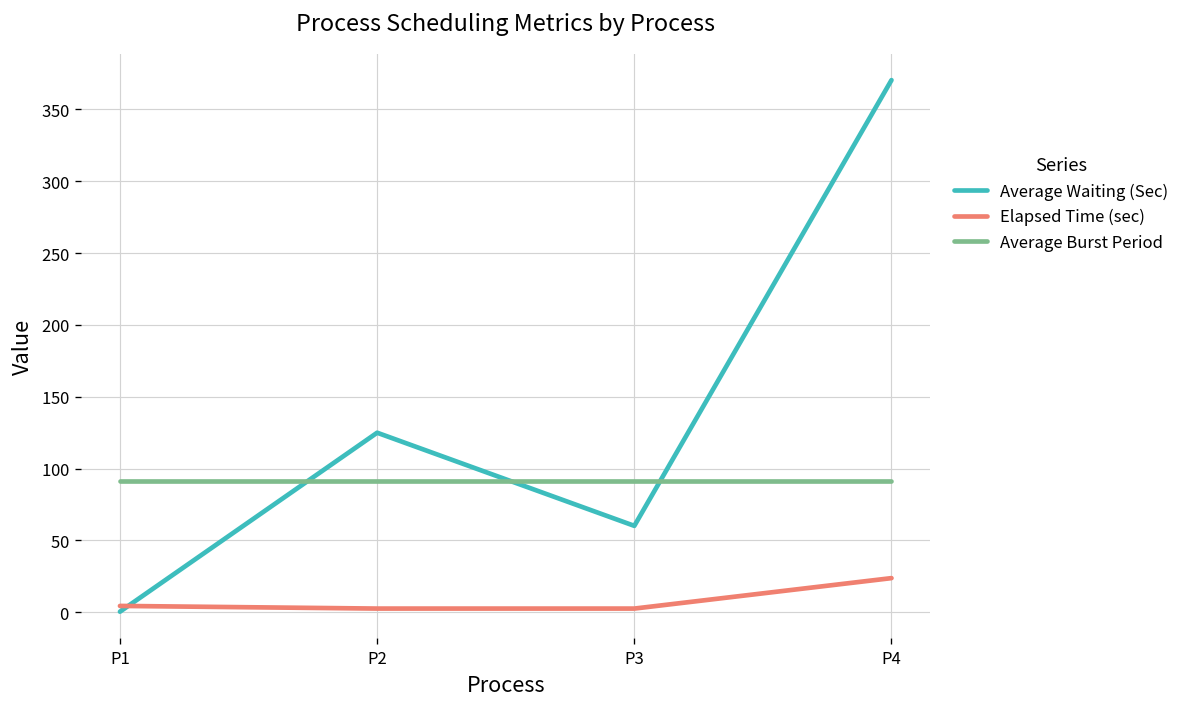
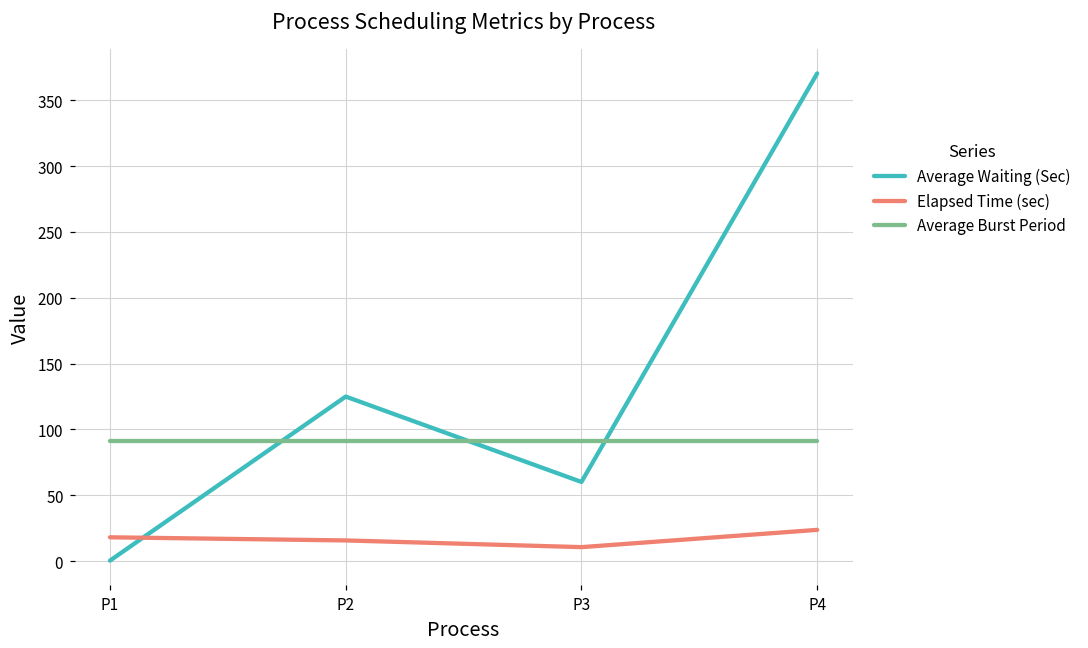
Elapsed Time (sec), P1: 4 -> 18
Elapsed Time (sec), P2: 2 -> 16
Elapsed Time (sec), P3: 2 -> 11
